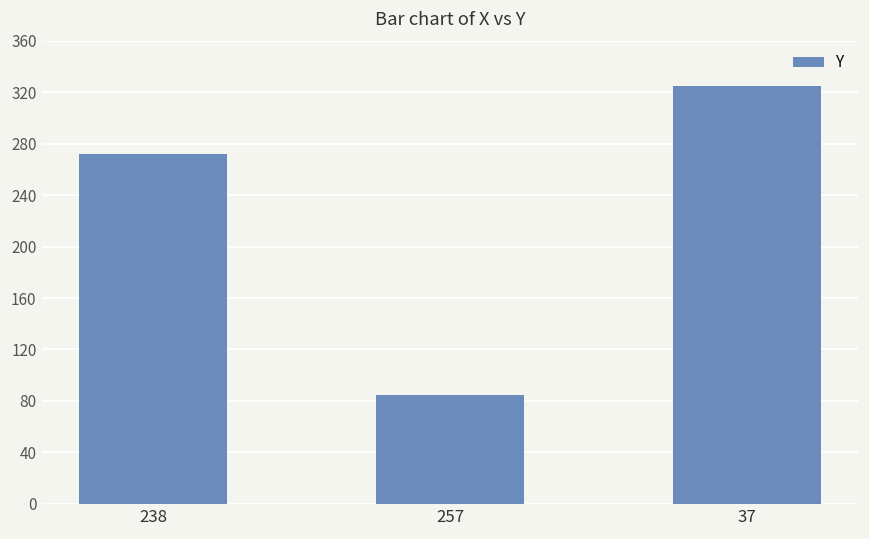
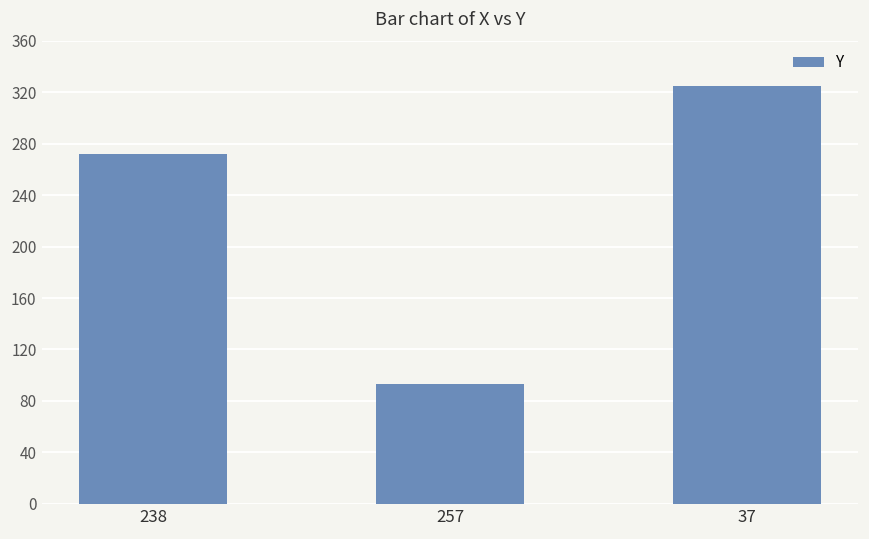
257: 85 -> 93
